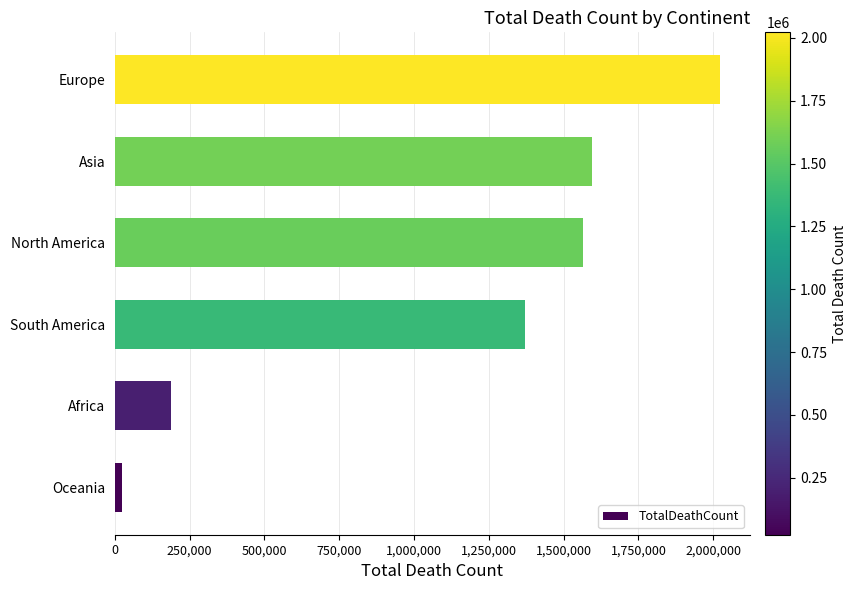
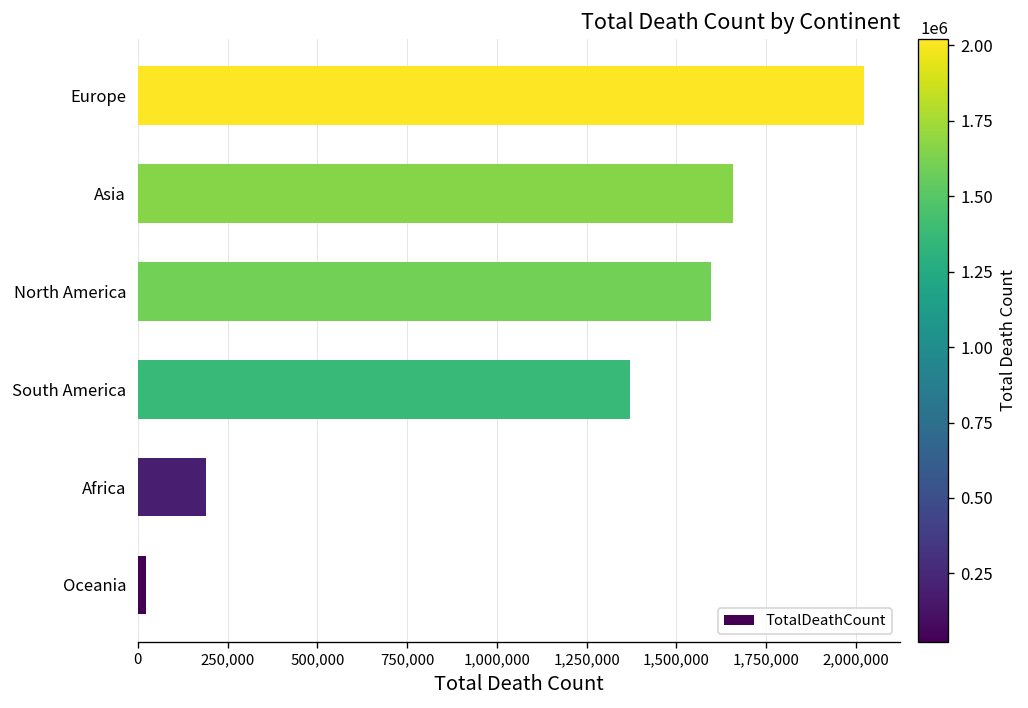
Asia: 1,600,000 -> 1,660,000
North America: 1,560,000 -> 1,600,000
